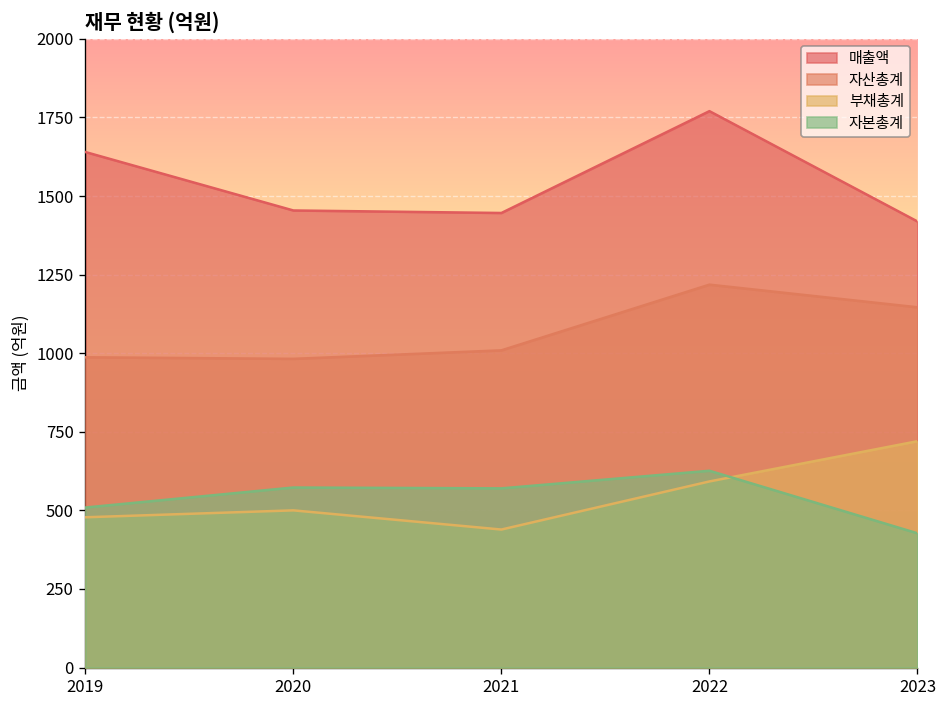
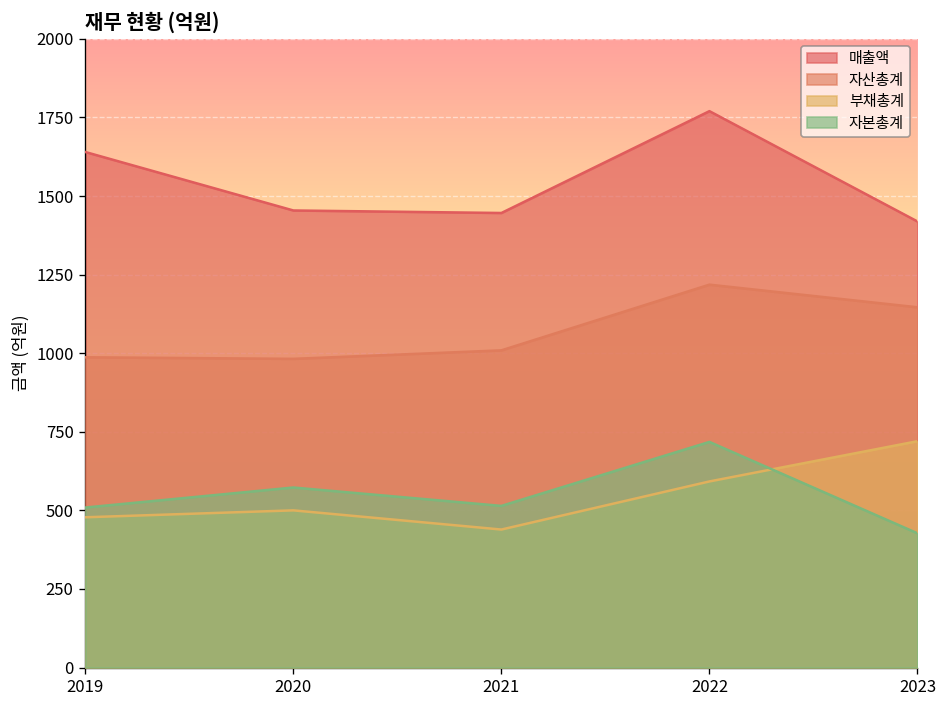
자본총계, 2021: 570 -> 510
자본총계, 2022: 630 -> 720
